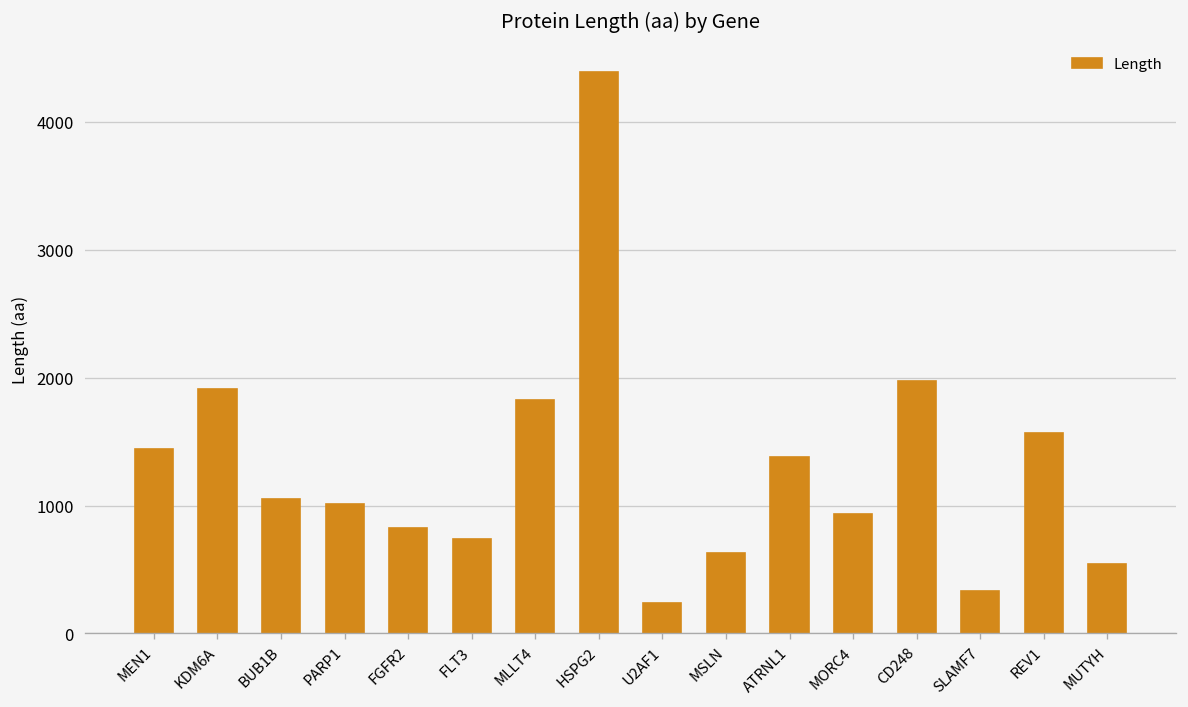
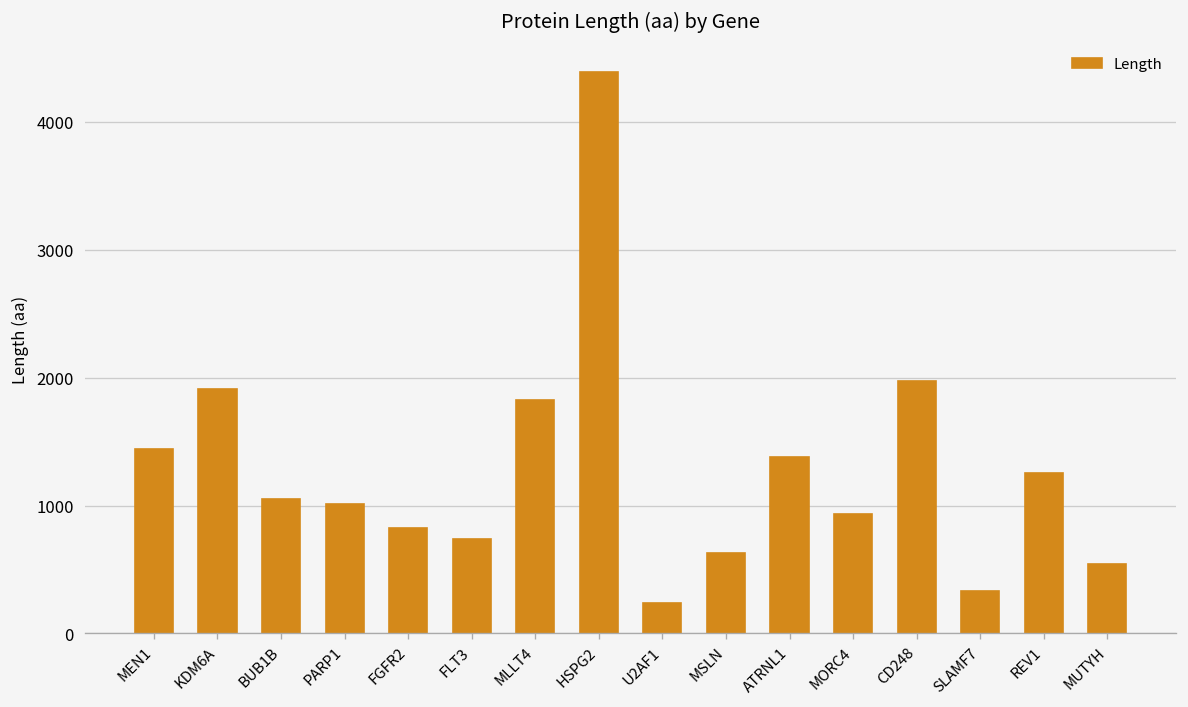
REV1: 1570 -> 1250
